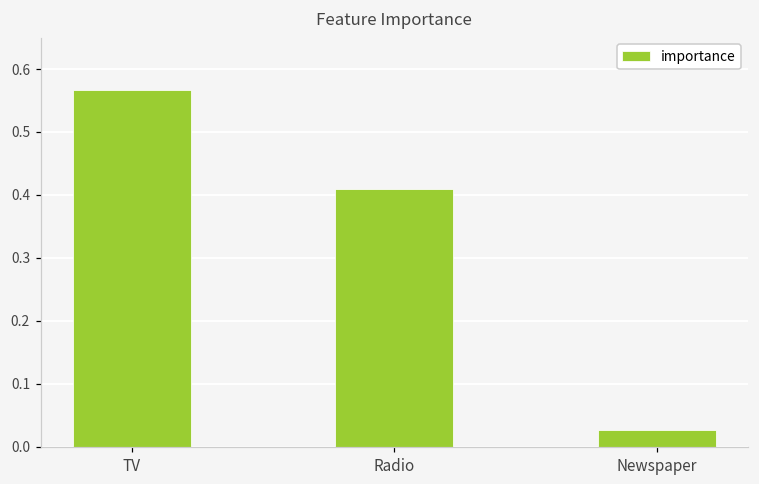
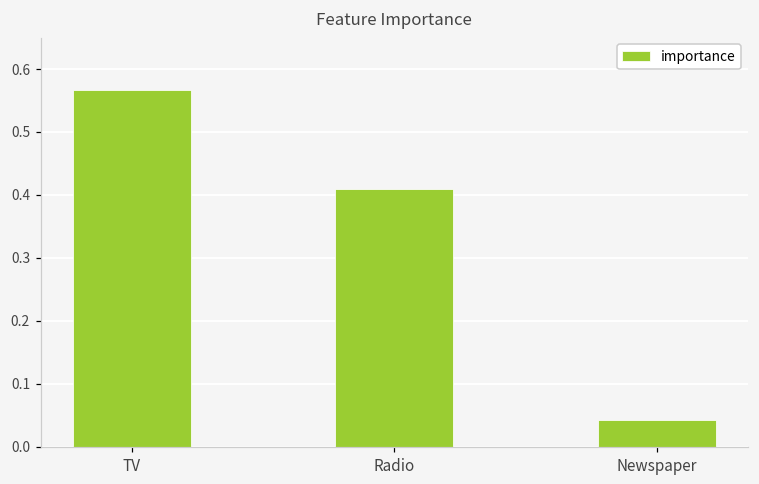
Newspaper: 0.03 -> 0.04
